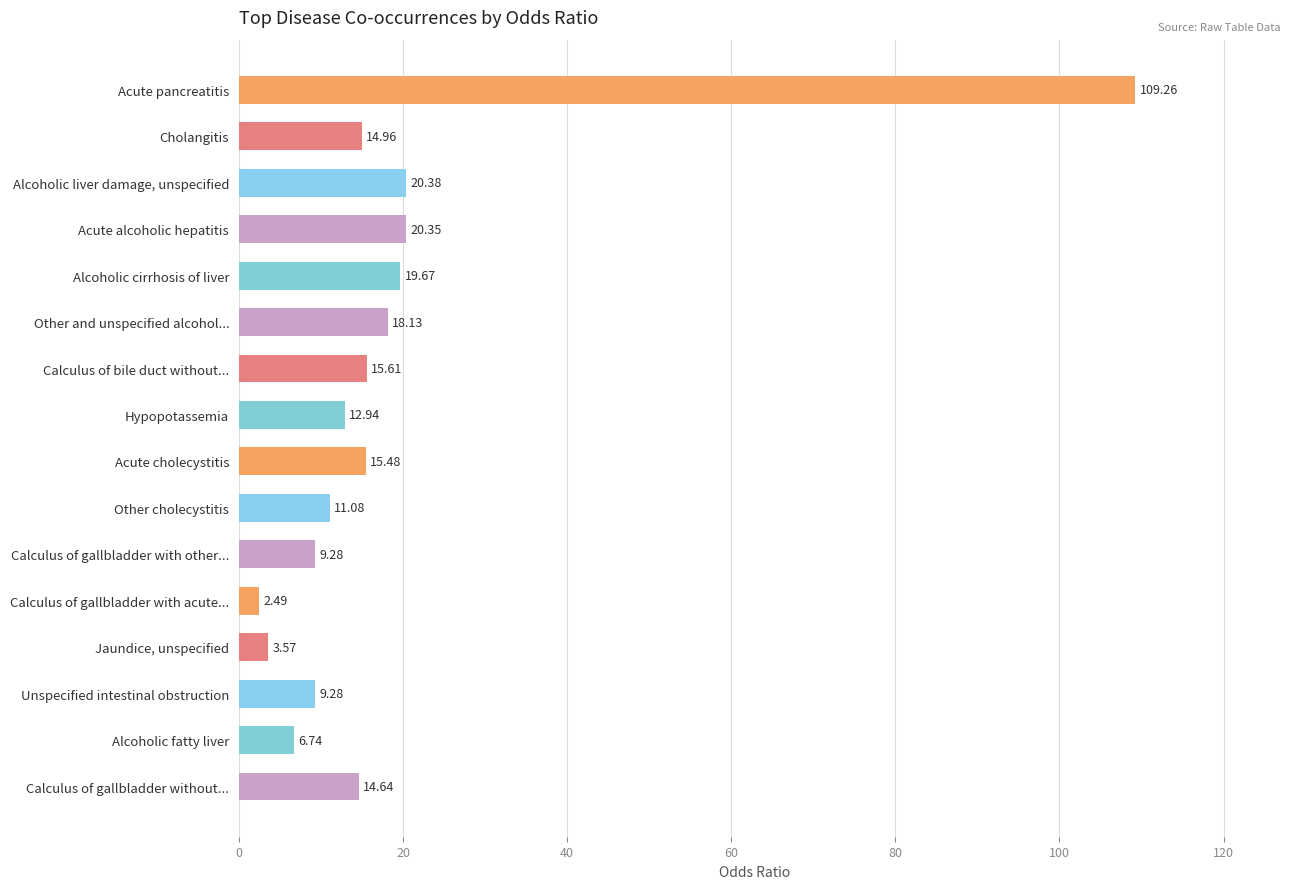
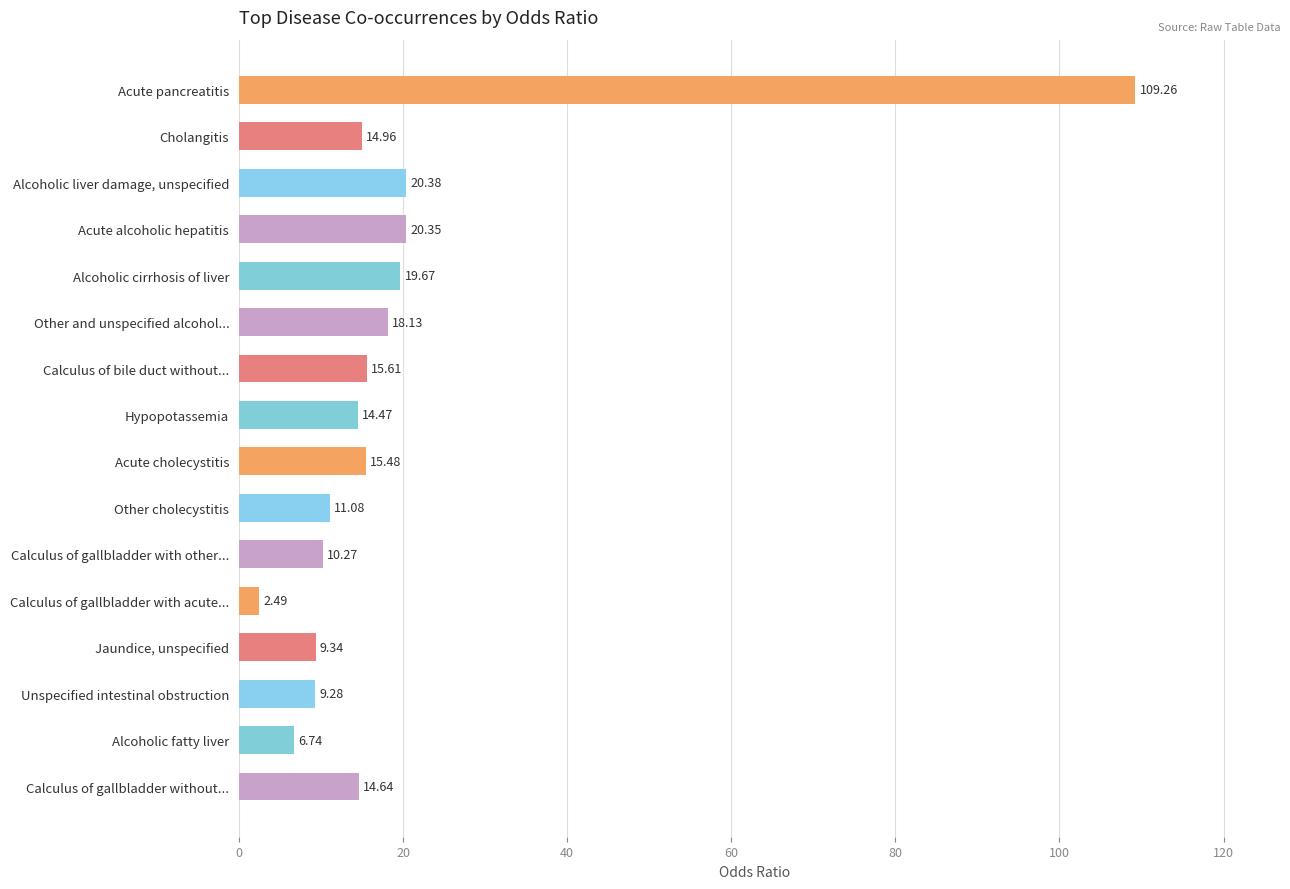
Hypopotassemia: 12.94 -> 14.47
Calculus of gallbladder with other...: 9.28 -> 10.27
Jaundice, unspecified: 3.57 -> 9.34
